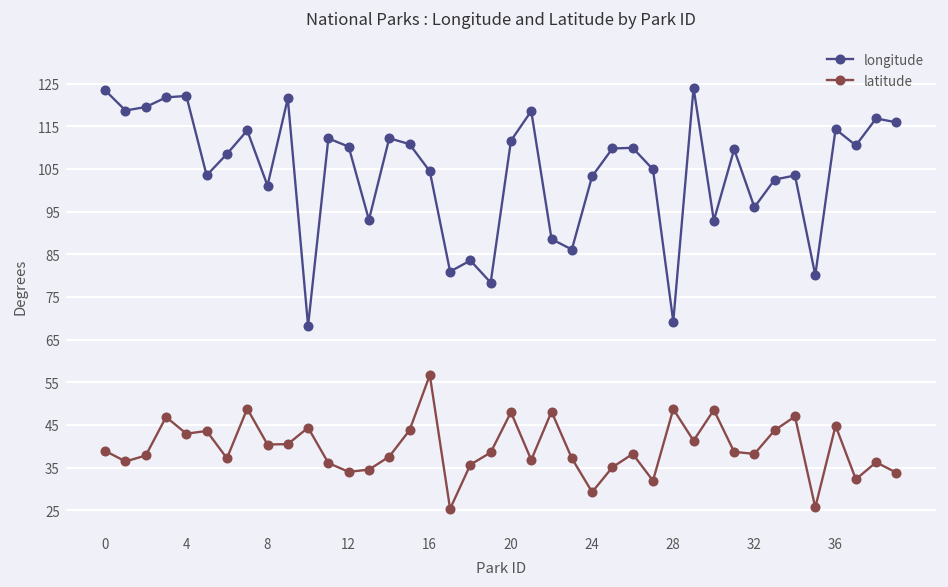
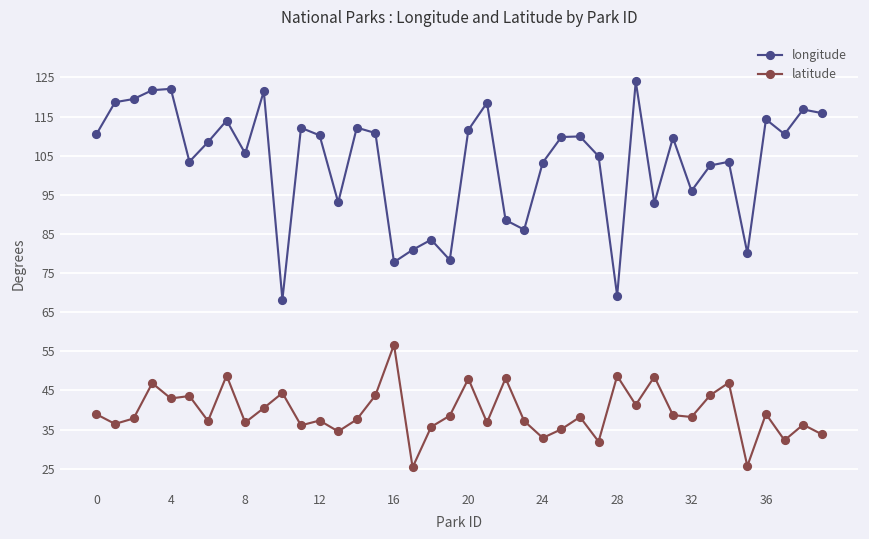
longitude, 0: 123 -> 111
longitude, 8: 101 -> 106
latitude, 8: 40 -> 37
latitude, 12: 34 -> 37
longitude, 16: 104 -> 78
latitude, 24: 29 -> 33
latitude, 36: 45 -> 39
